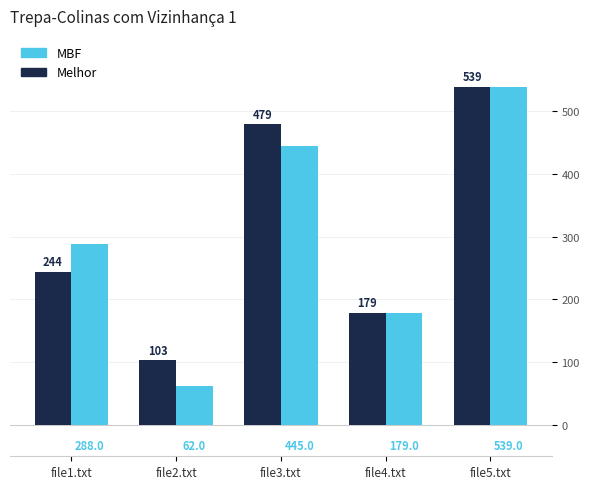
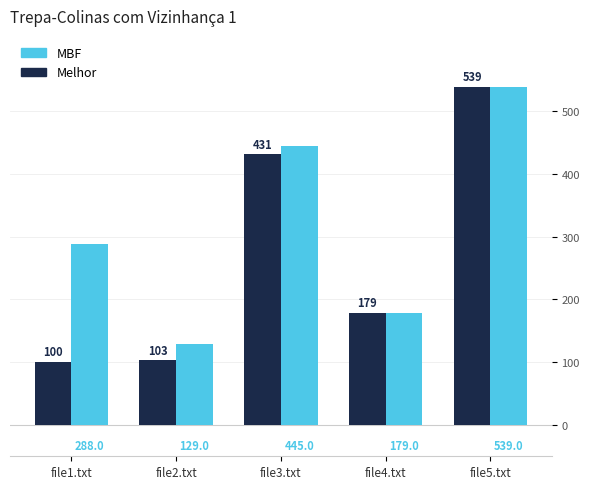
Melhor, file1.txt: 244 -> 100
MBF, file2.txt: 62.0 -> 129.0
Melhor, file3.txt: 479 -> 431
